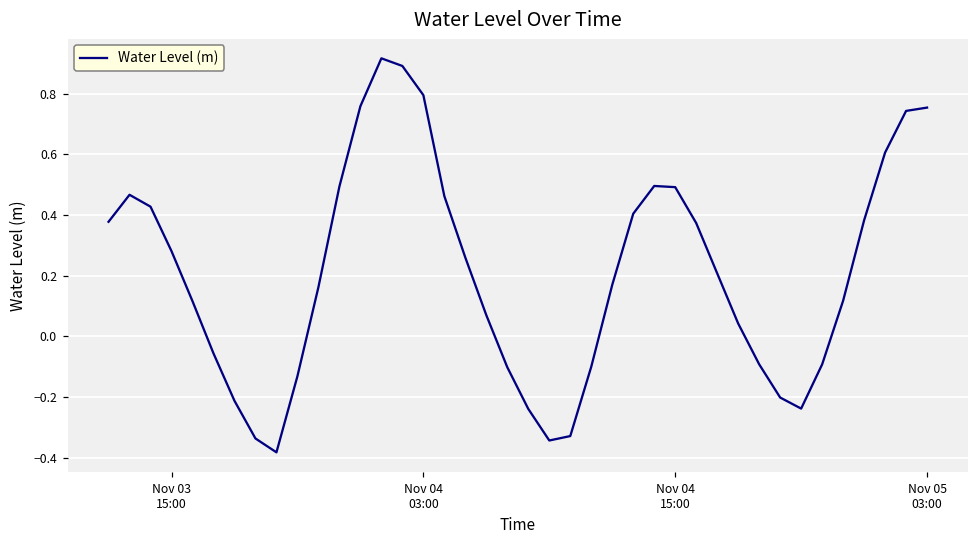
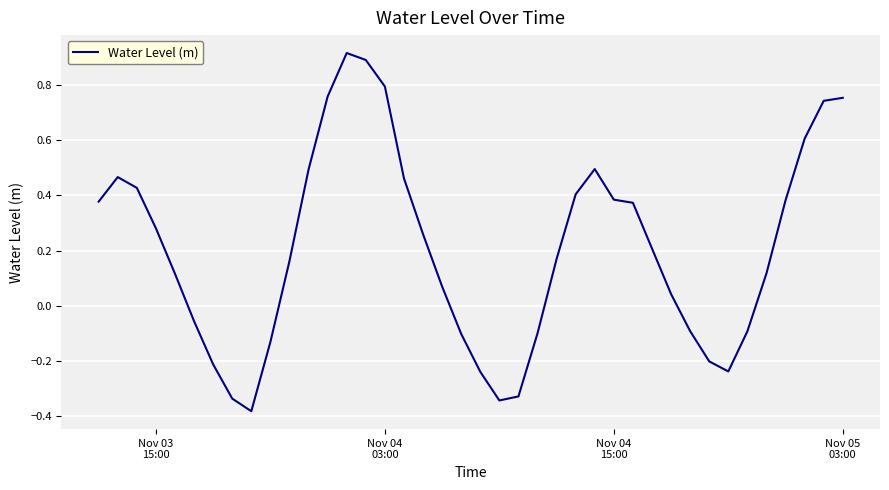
Nov 04 15:00: 0.49 -> 0.38
